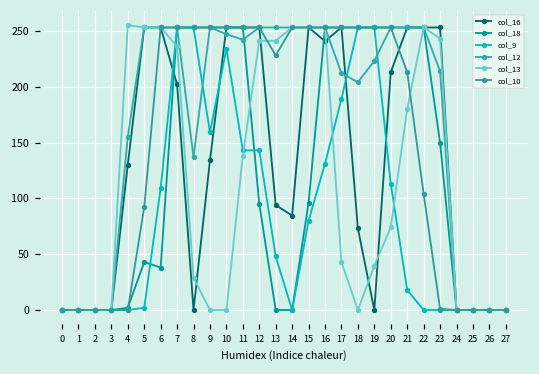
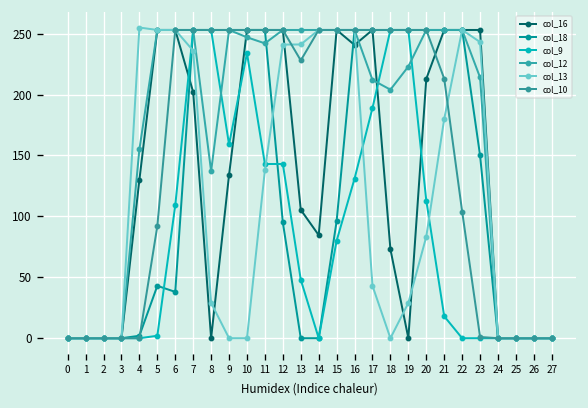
col_16, 13: 94 -> 105
col_13, 19: 40 -> 29
col_13, 20: 74 -> 83
